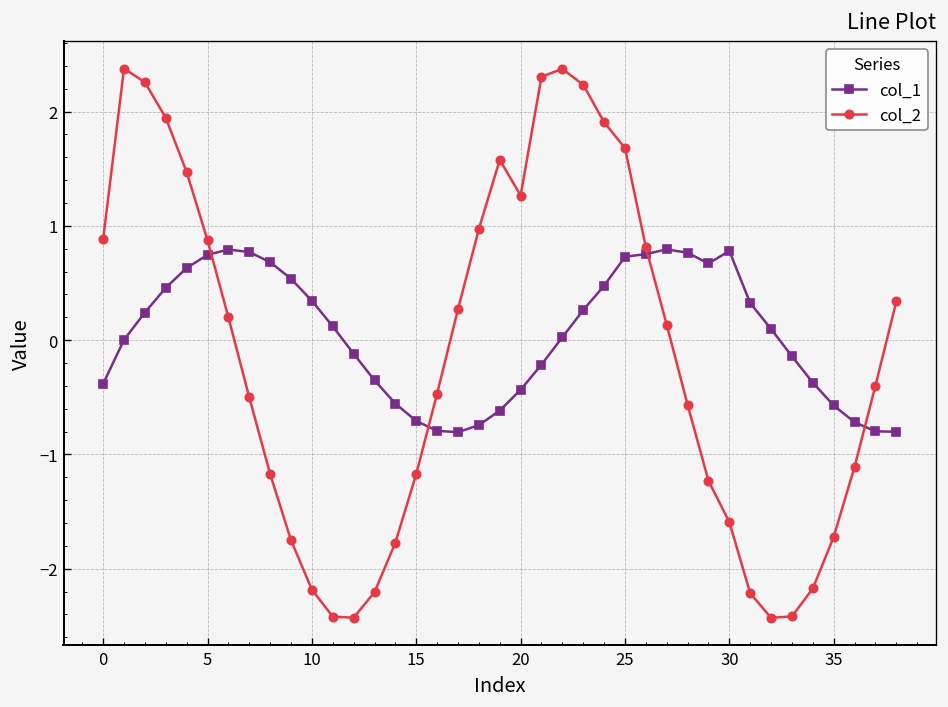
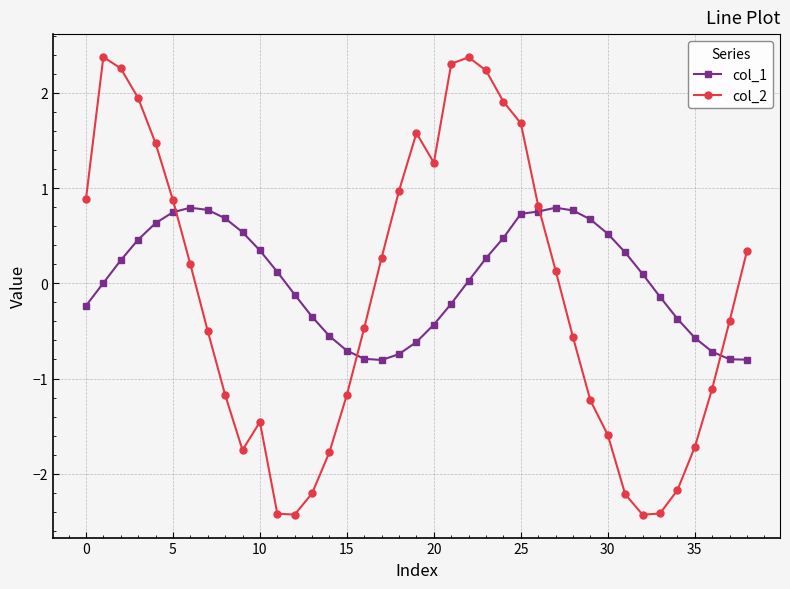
col_1, 0: -0.4 -> -0.2
col_2, 10: -2.2 -> -1.5
col_1, 30: 0.8 -> 0.5
